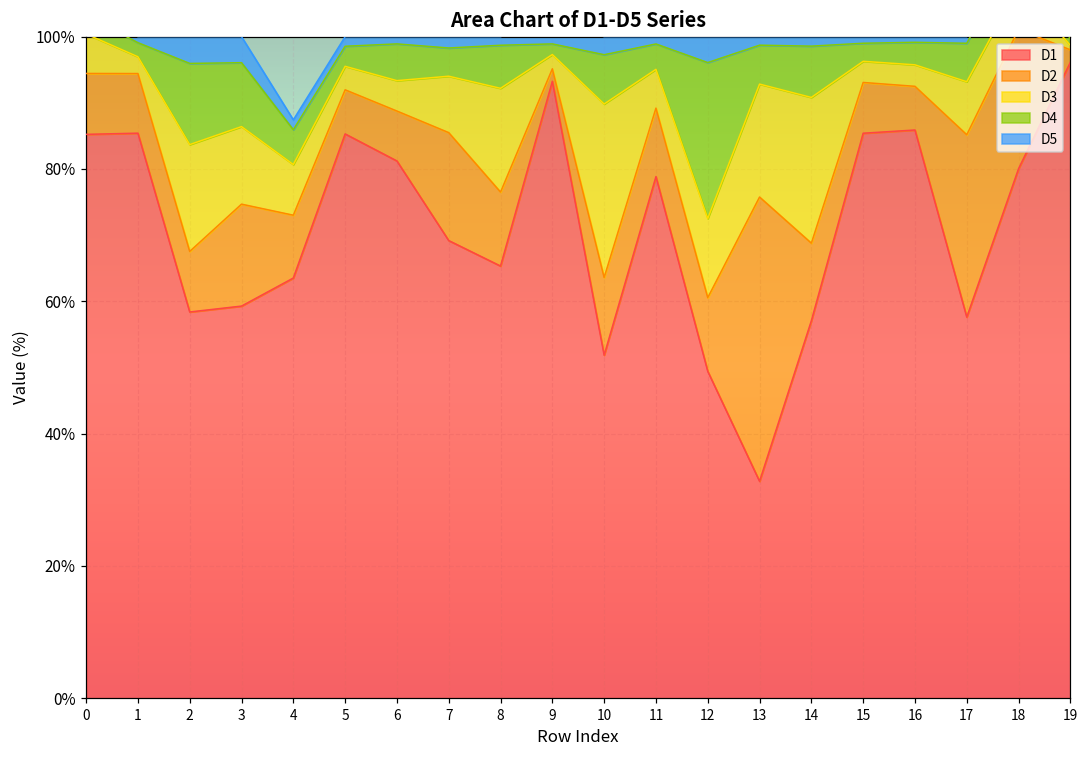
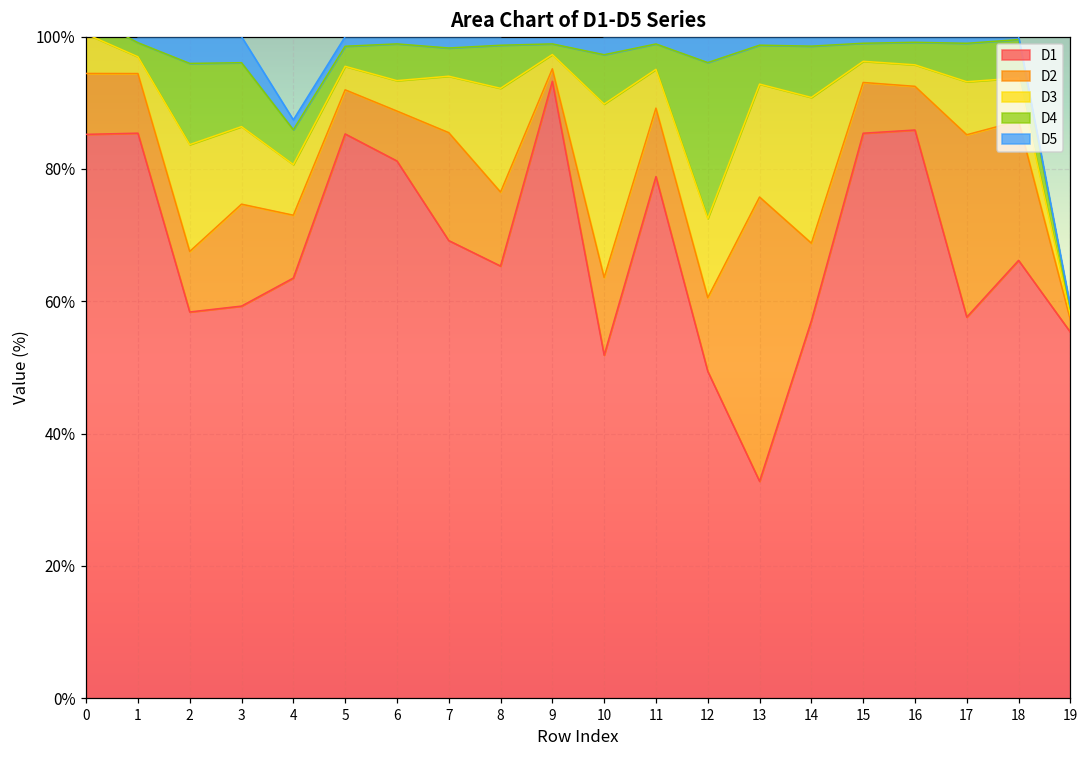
D1, 18: 80% -> 66%
D1, 19: 96% -> 55%
